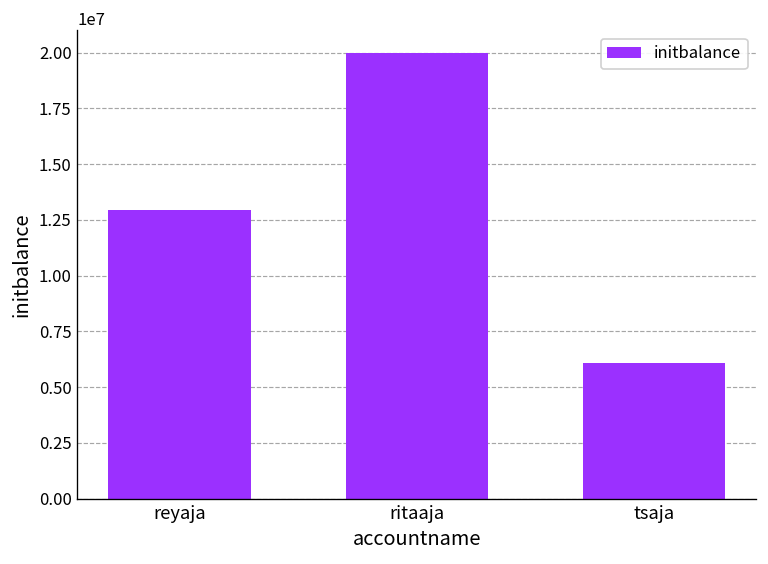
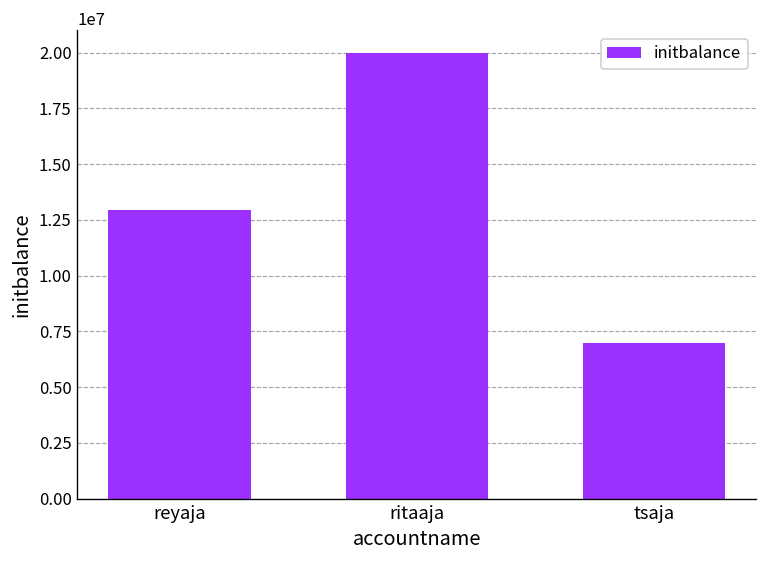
tsaja: 6100000 -> 7000000
